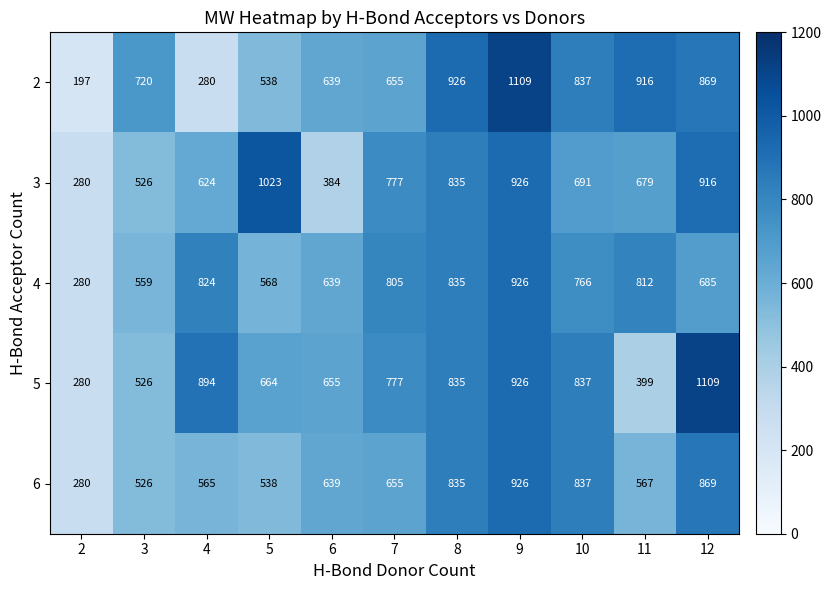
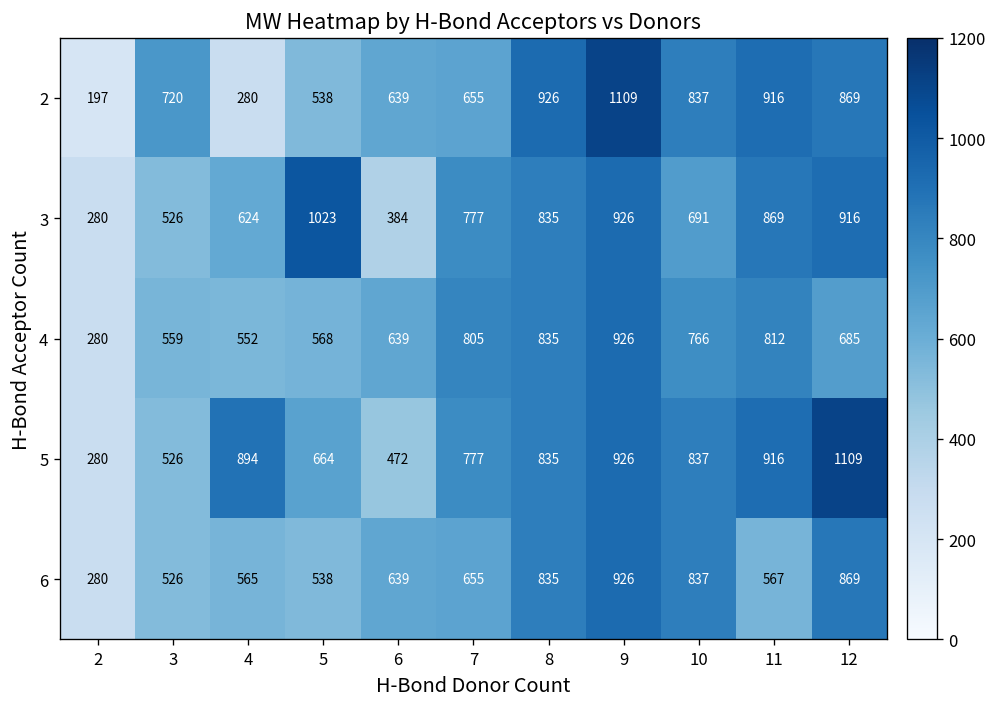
3, 11: 679 -> 869
4, 4: 824 -> 552
5, 6: 655 -> 472
5, 11: 399 -> 916
